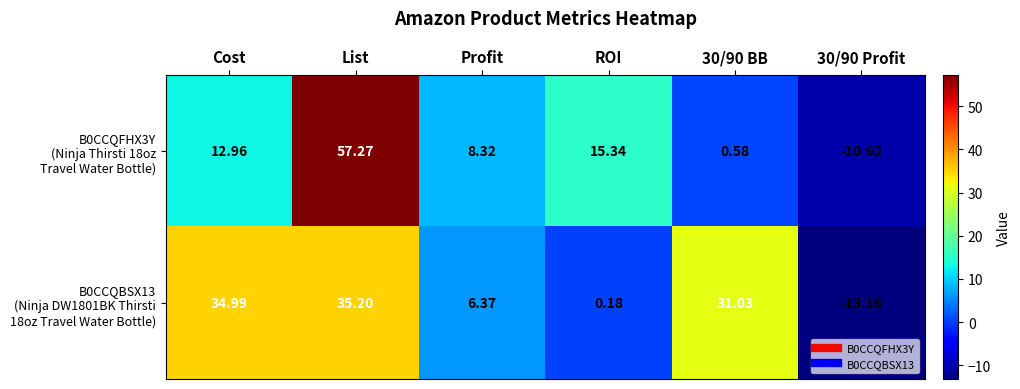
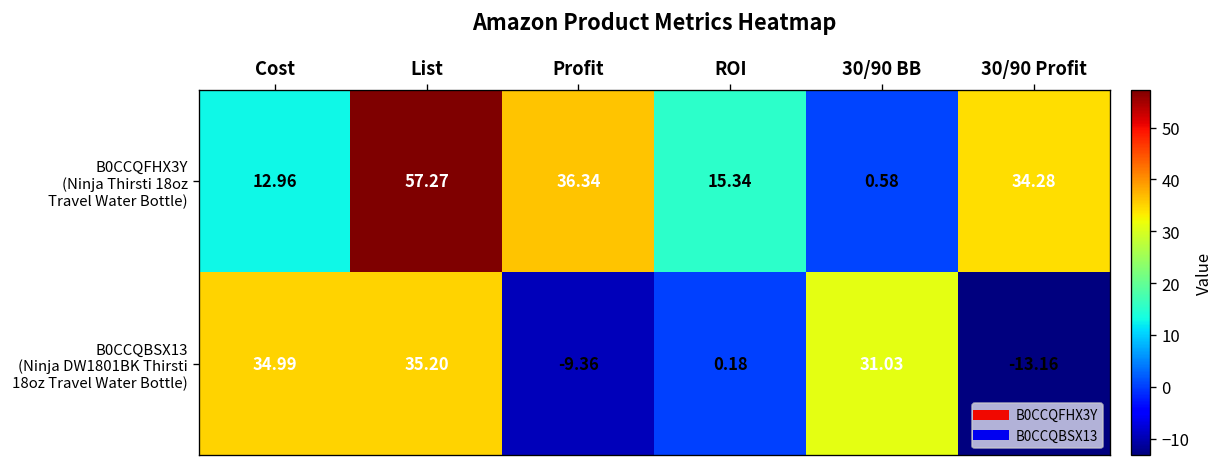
B0CCQFHX3Y (Ninja Thirsti 18oz Travel Water Bottle), Profit: 8.32 -> 36.34
B0CCQFHX3Y (Ninja Thirsti 18oz Travel Water Bottle), 30/90 Profit: -10.62 -> 34.28
B0CCQBSX13 (Ninja DW1801BK Thirsti 18oz Travel Water Bottle), Profit: 6.37 -> -9.36
